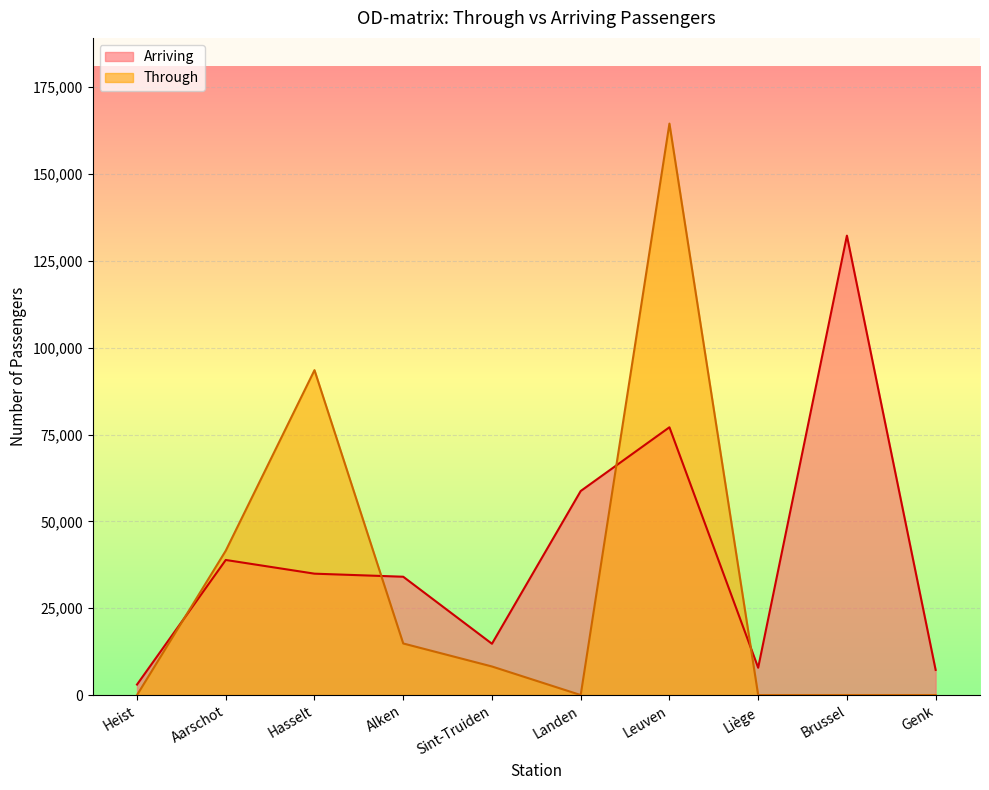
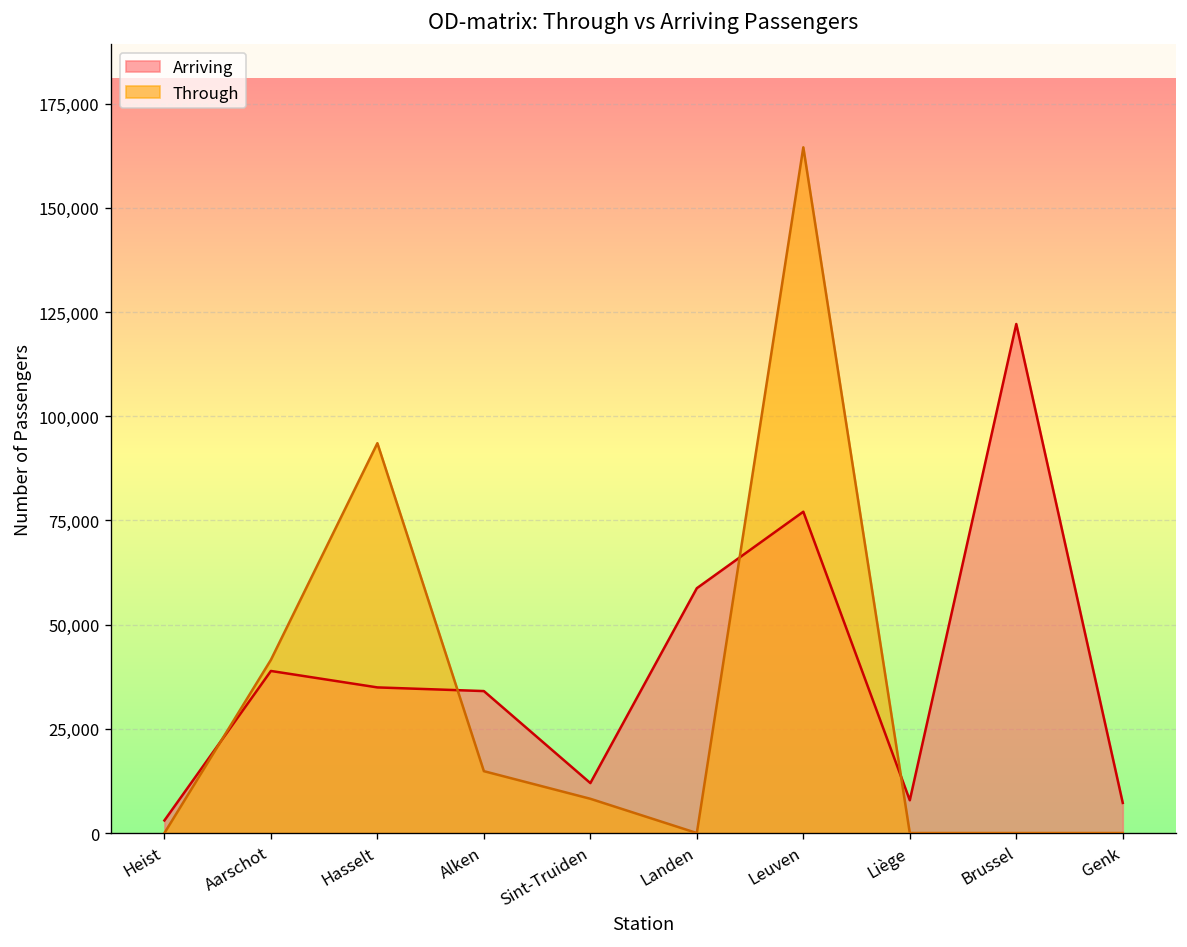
Arriving, Sint-Truiden: 15,000 -> 12,000
Arriving, Brussel: 132,000 -> 122,000
